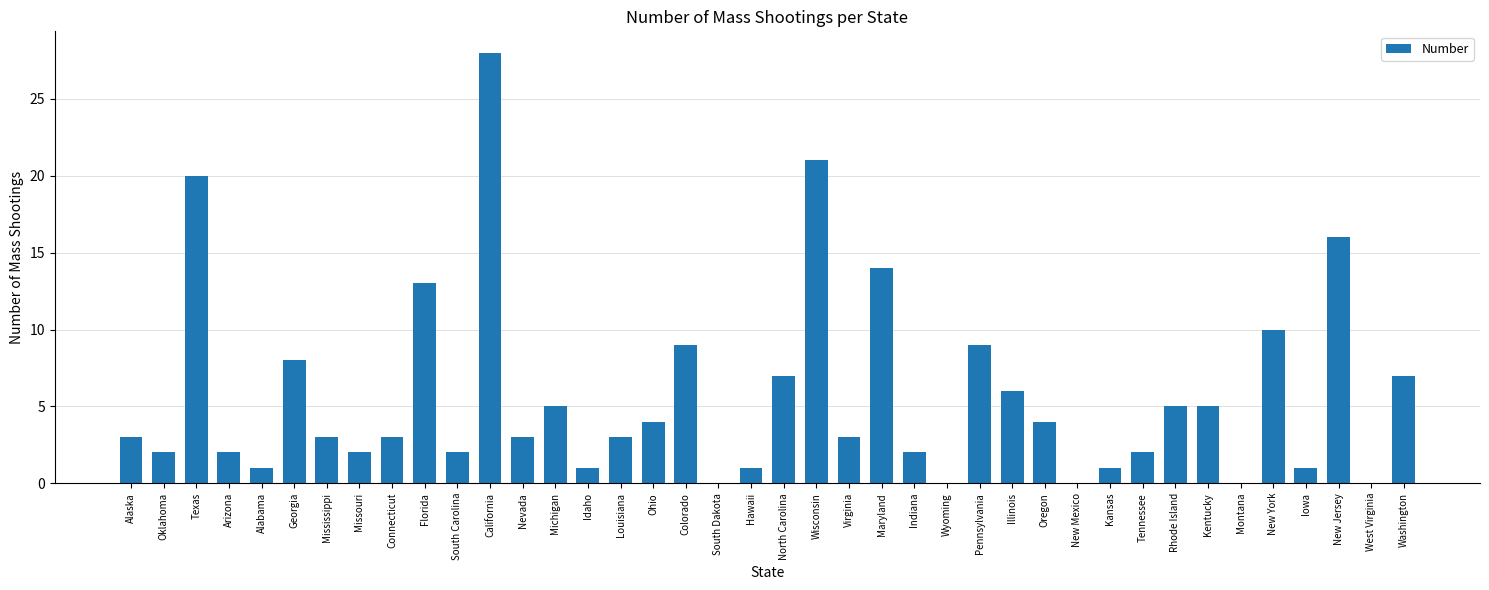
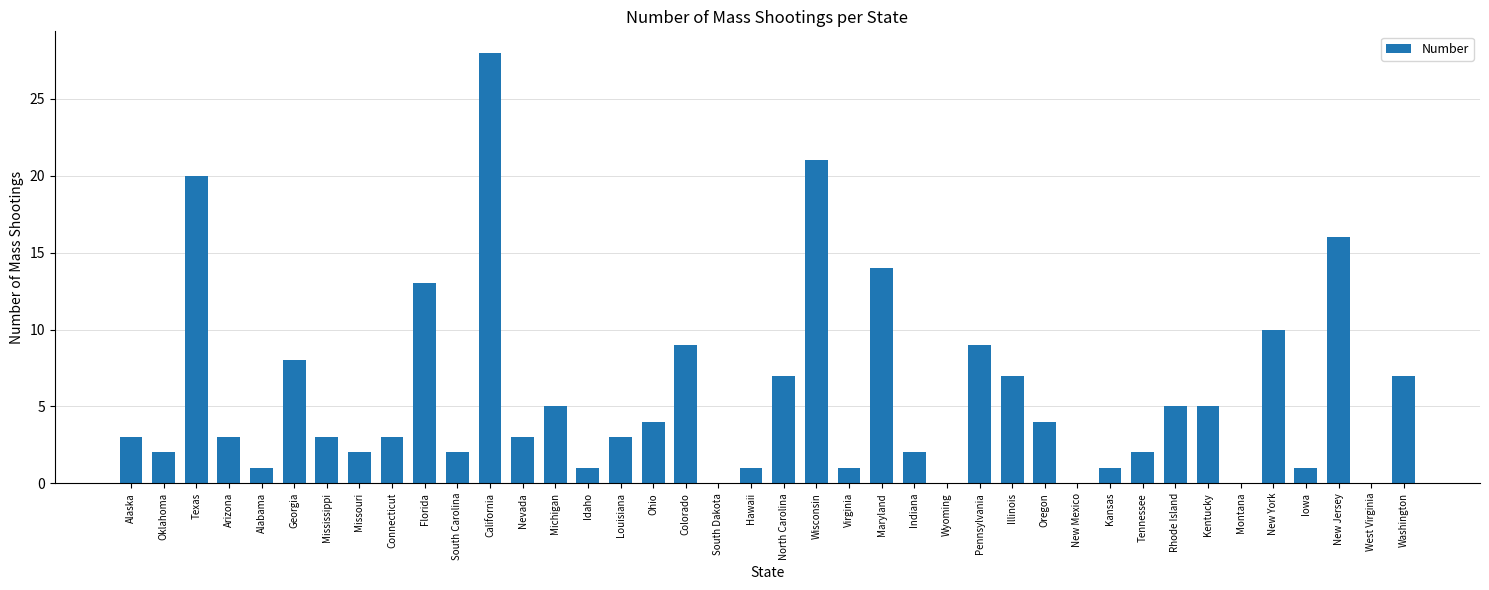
Arizona: 2 -> 3
Virginia: 3 -> 1
Illinois: 6 -> 7
